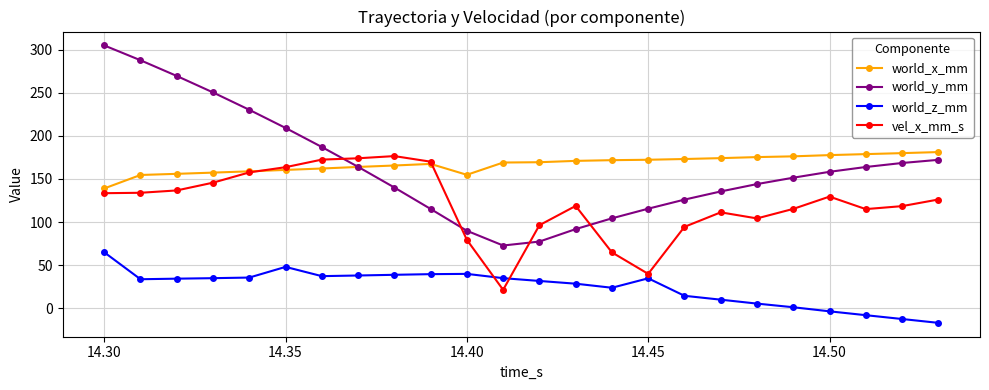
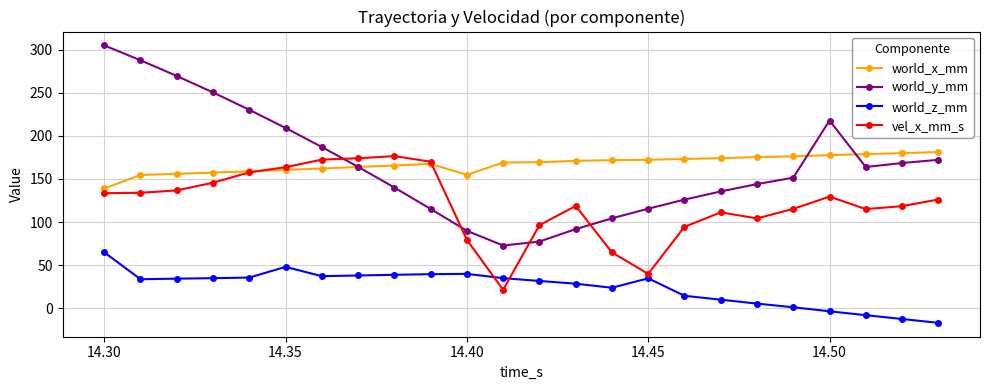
world_y_mm, 14.50: 160 -> 220
